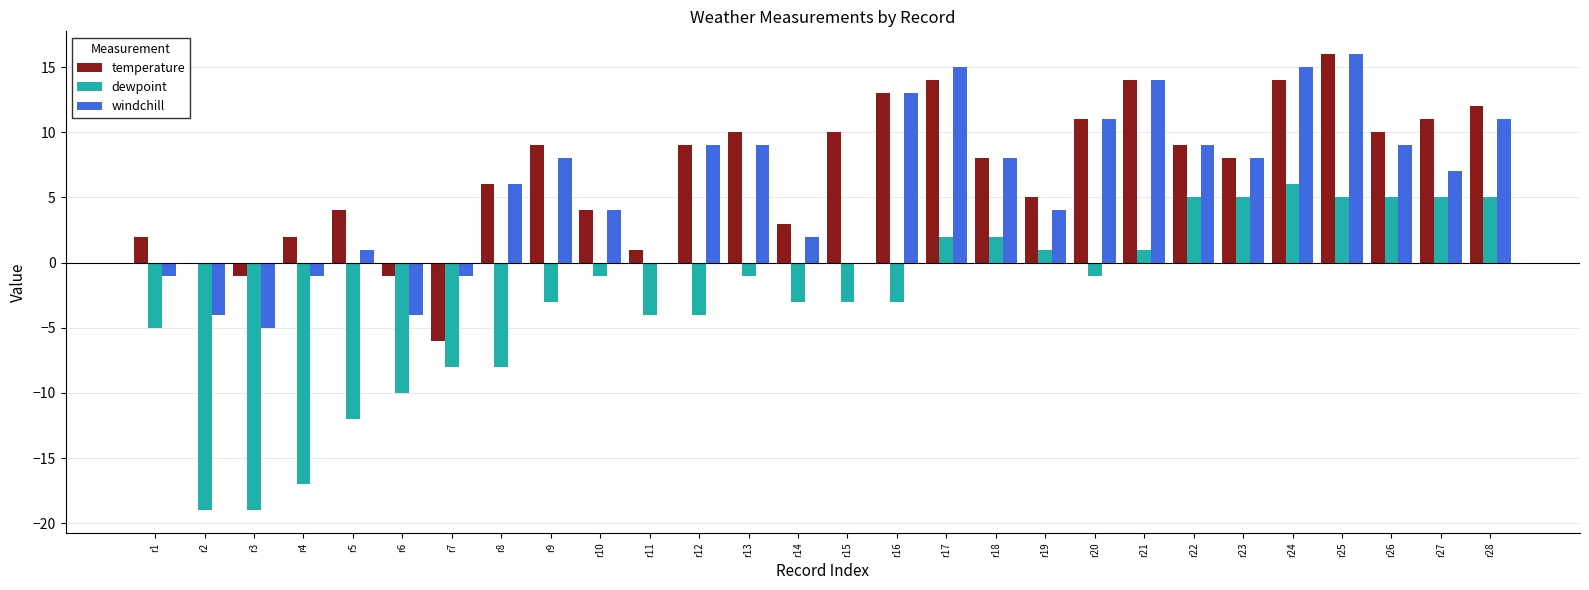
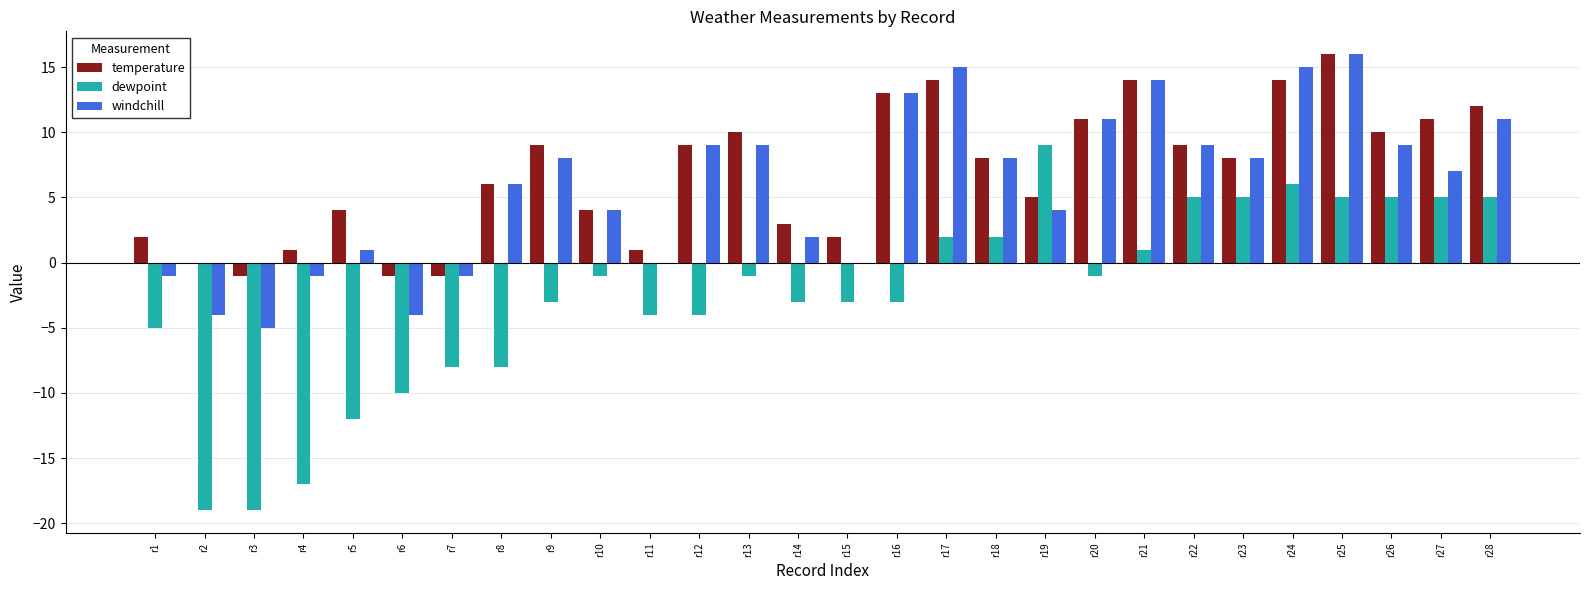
temperature, r4: 2 -> 1
temperature, r7: -6 -> -1
temperature, r15: 10 -> 2
dewpoint, r19: 1 -> 9
